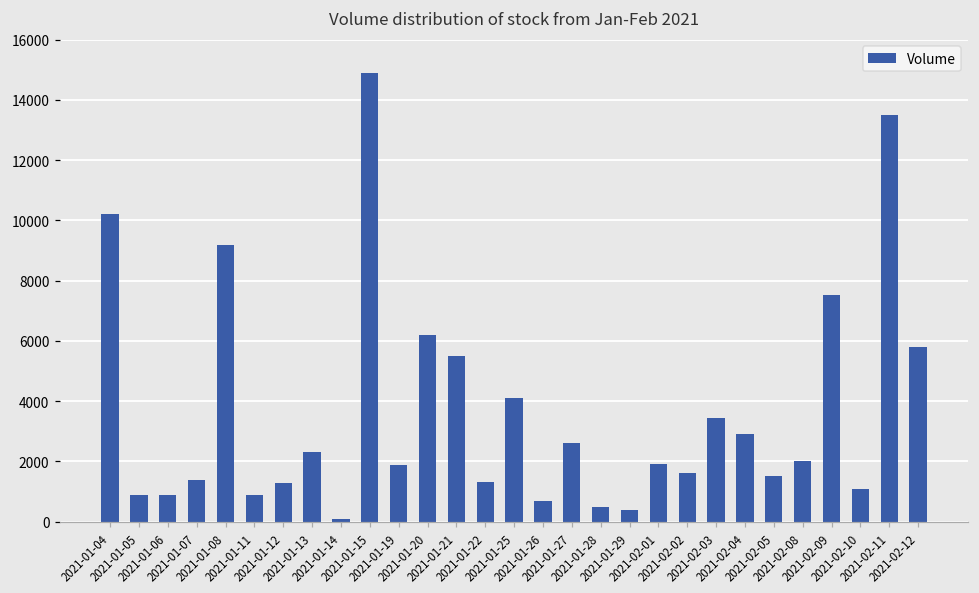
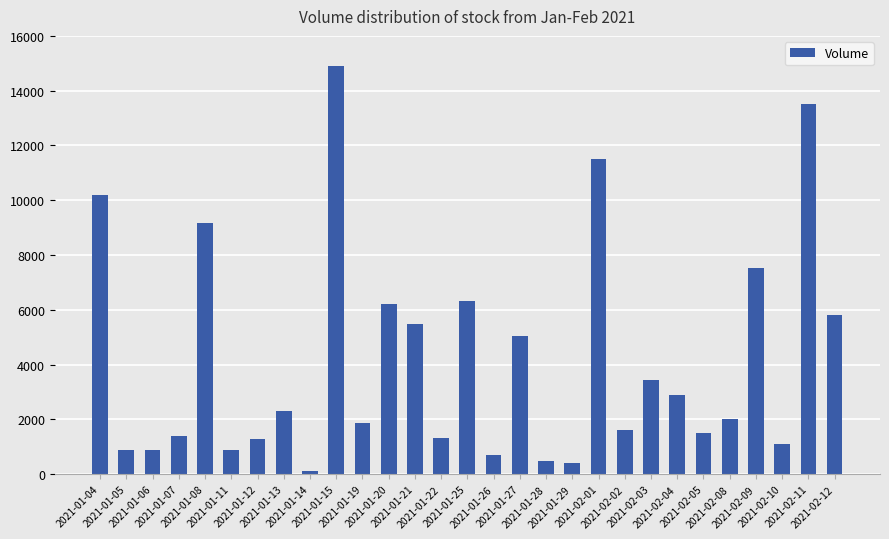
2021-01-25: 4100 -> 6300
2021-01-27: 2600 -> 5000
2021-02-01: 1900 -> 11500
